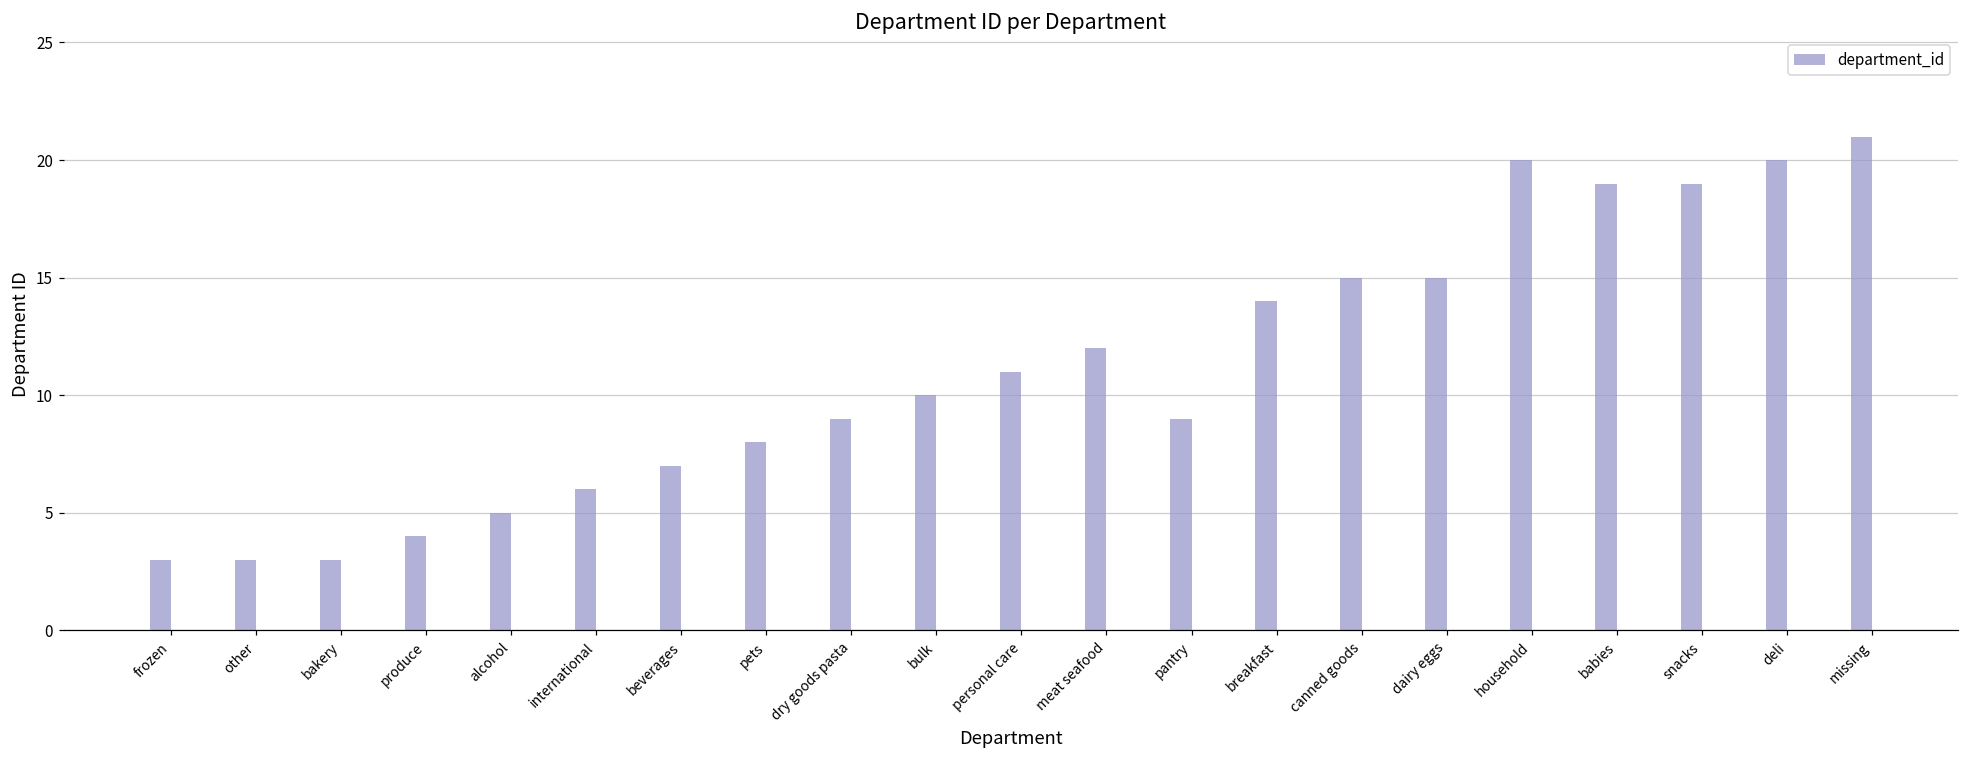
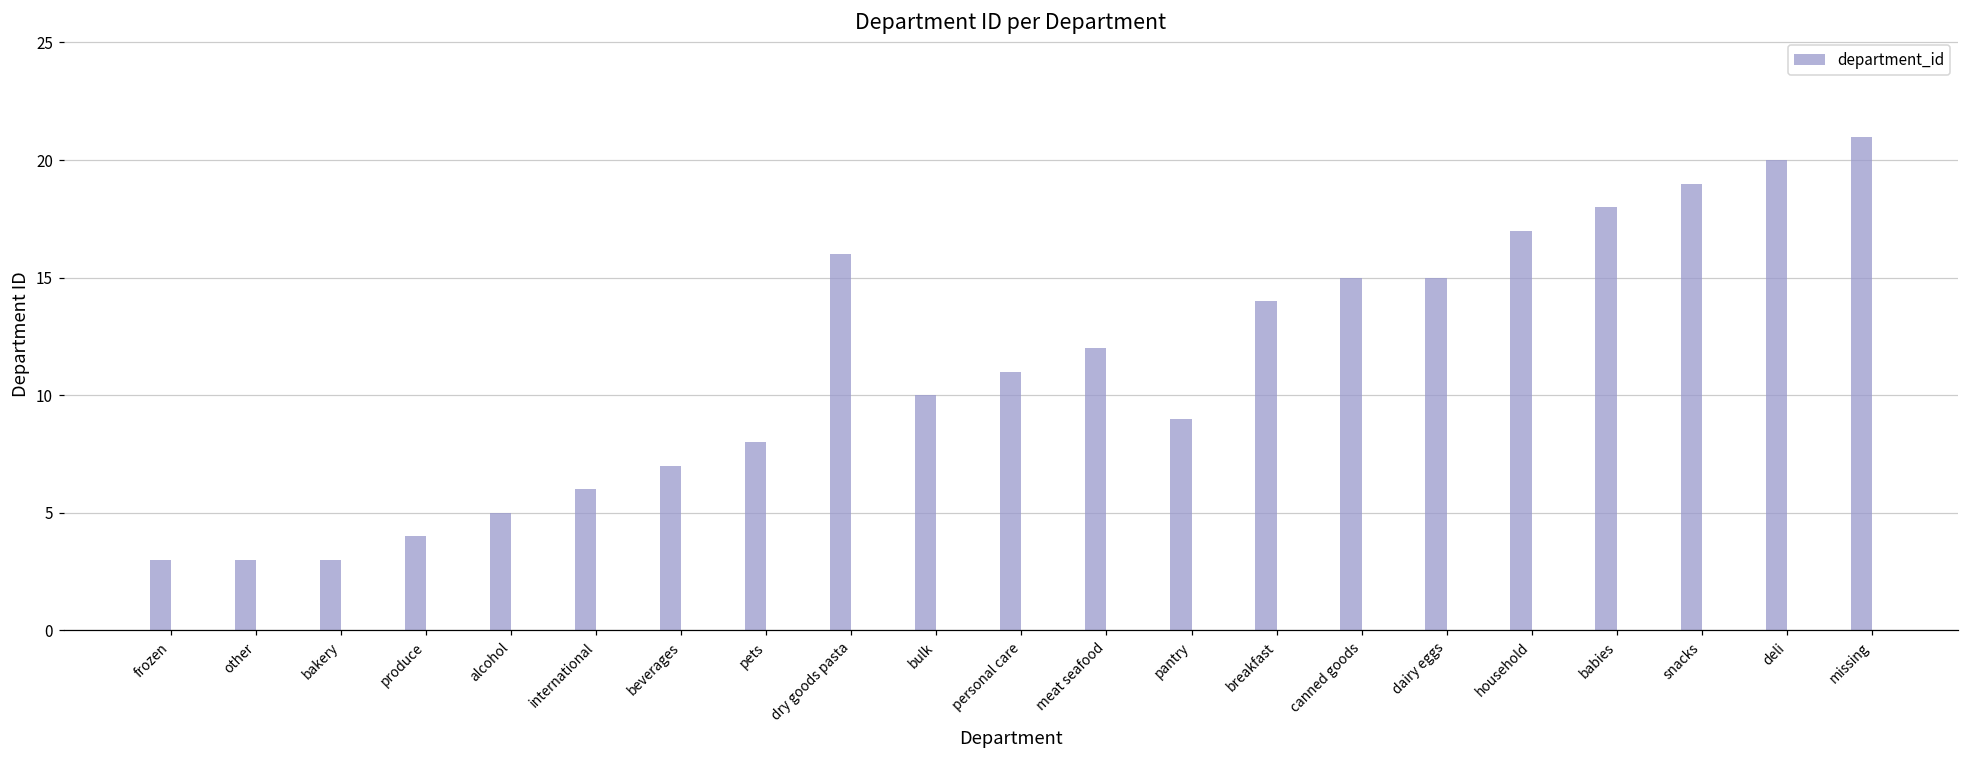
dry goods pasta: 9 -> 16
household: 20 -> 17
babies: 19 -> 18
